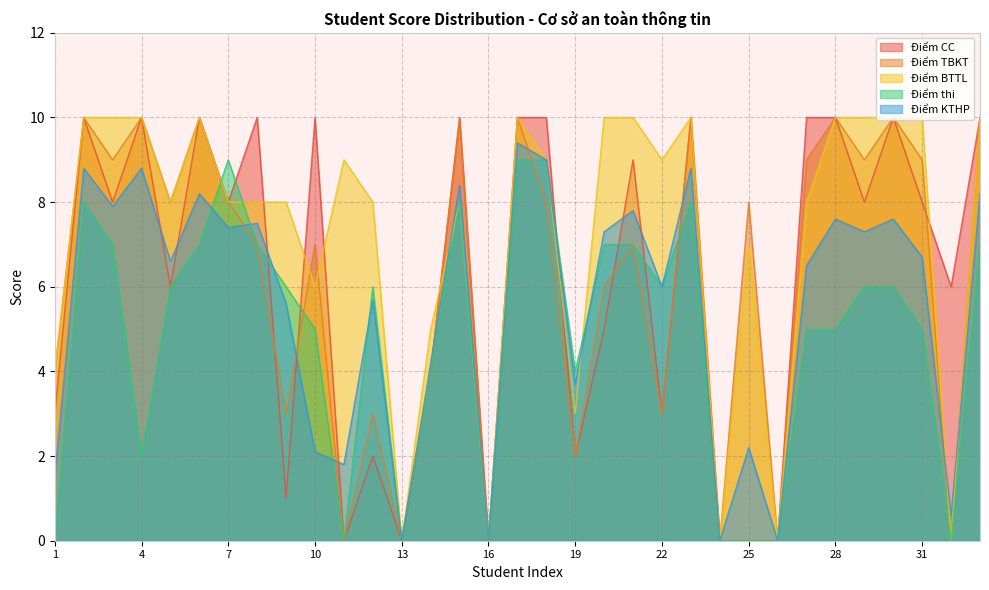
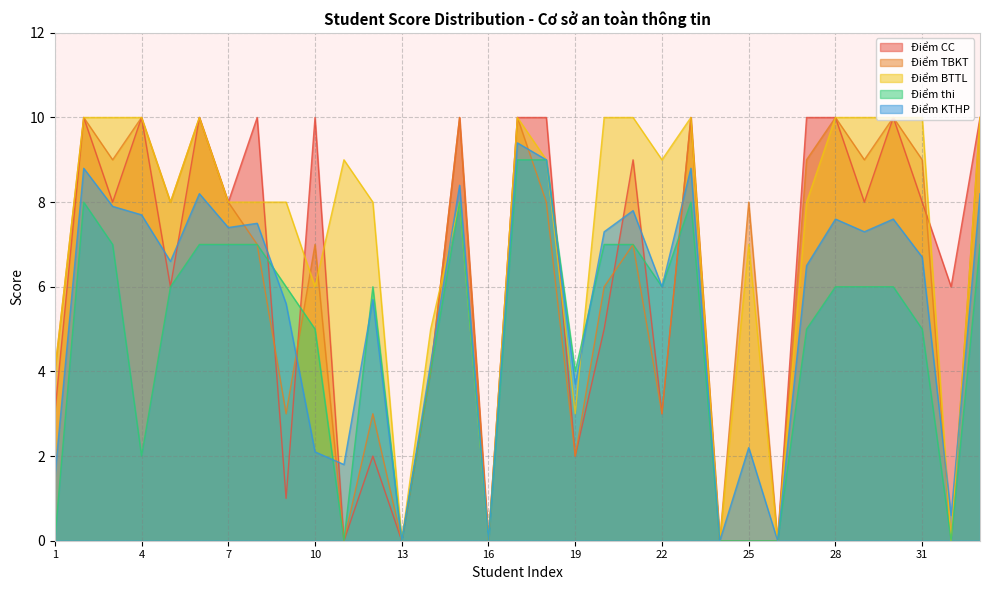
Điểm KTHP, 4: 8.8 -> 7.7
Điểm thi, 7: 9 -> 7
Điểm thi, 28: 5 -> 6
